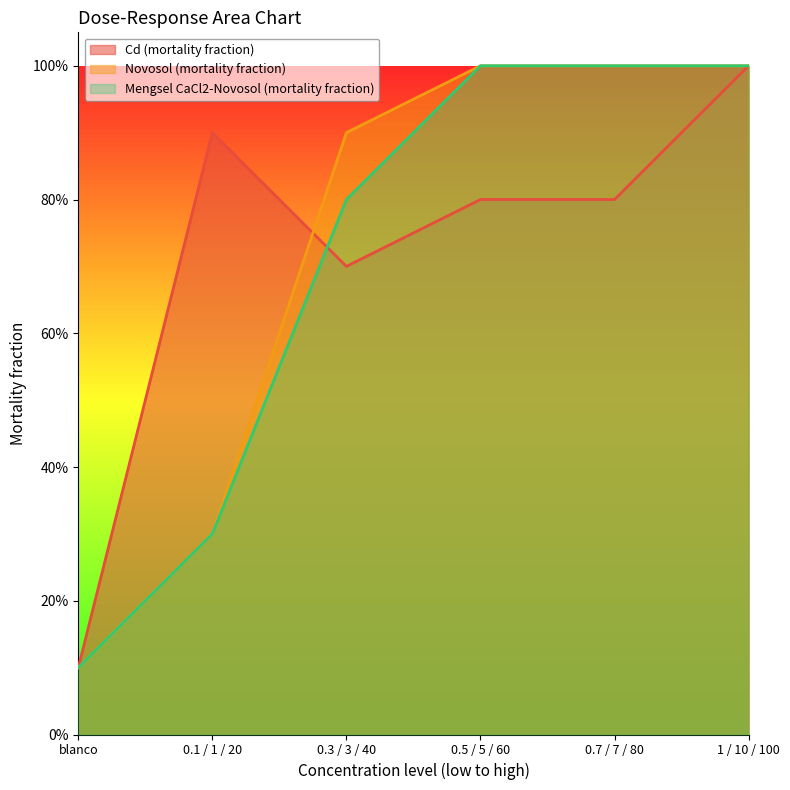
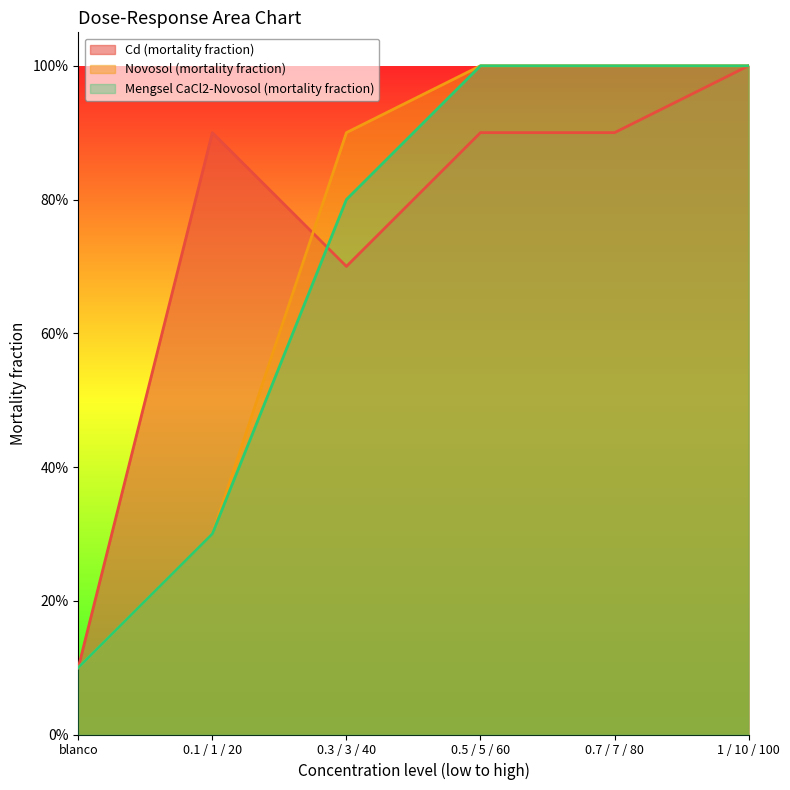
Cd (mortality fraction), 0.5 / 5 / 60: 80% -> 90%
Cd (mortality fraction), 0.7 / 7 / 80: 80% -> 90%
